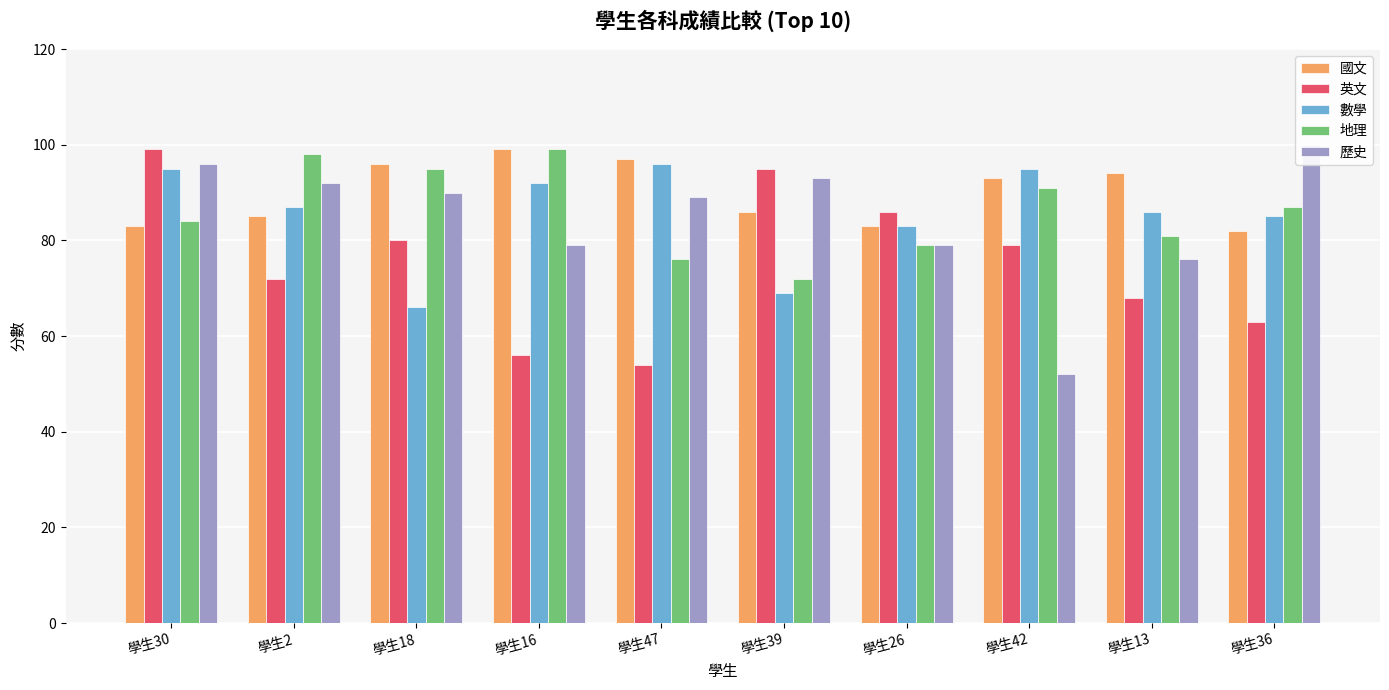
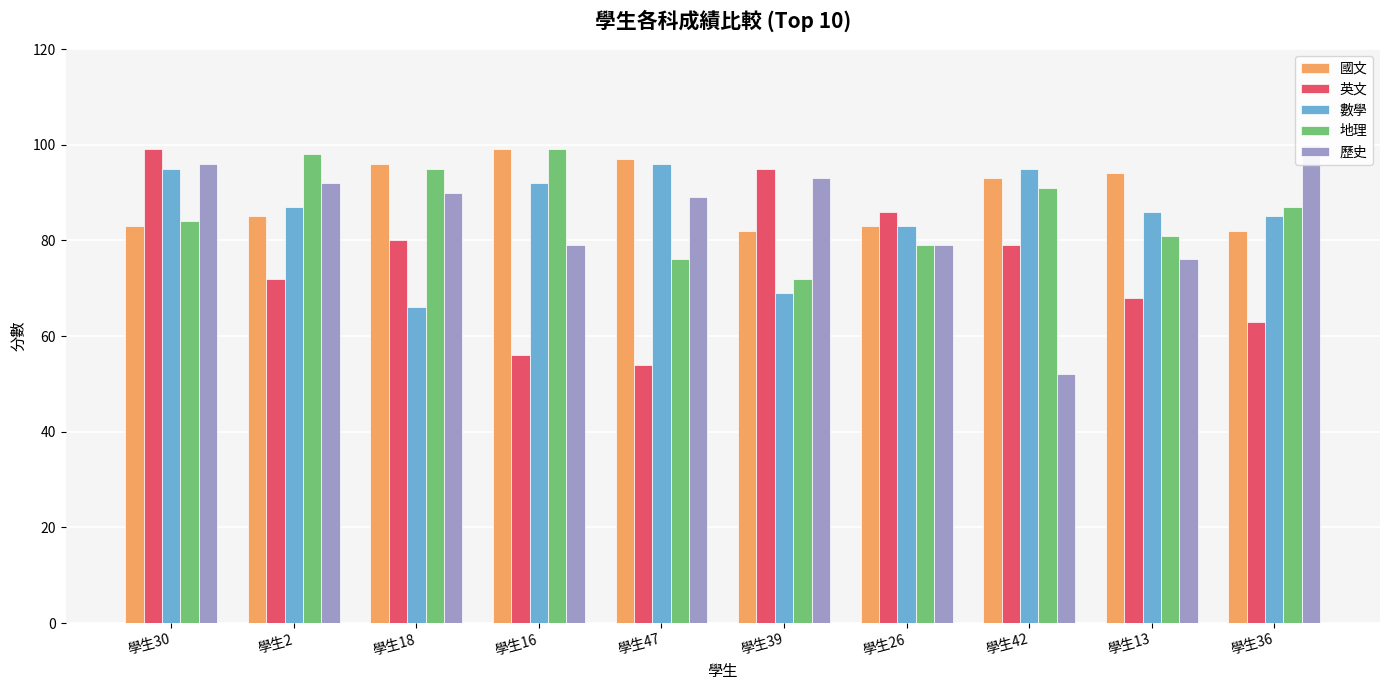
國文, 學生39: 86 -> 82
